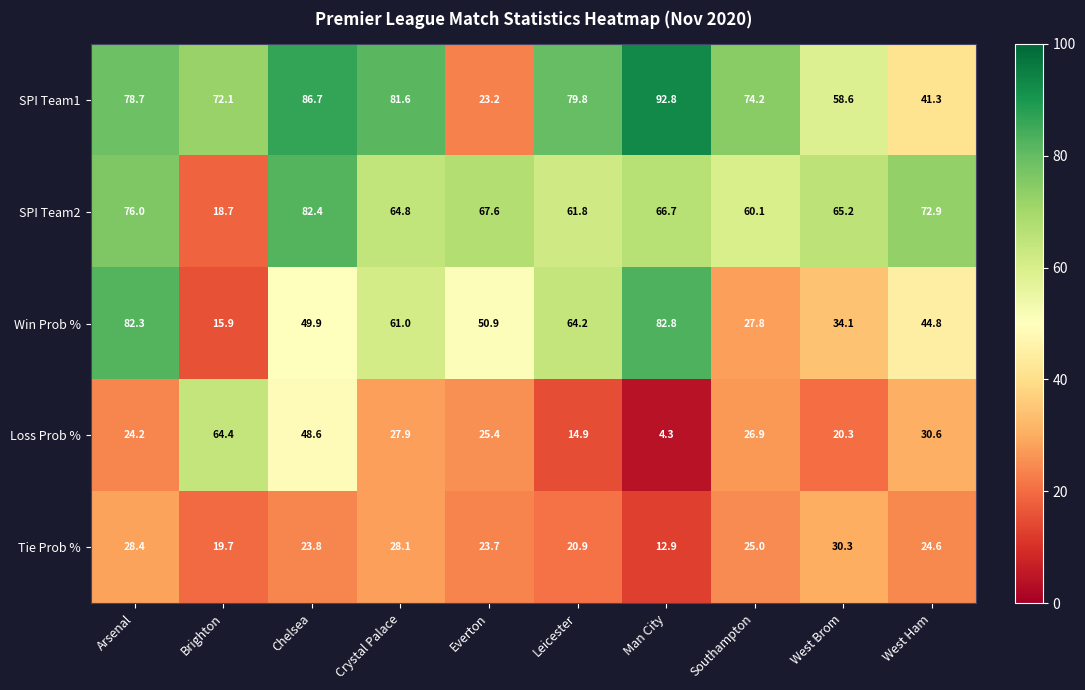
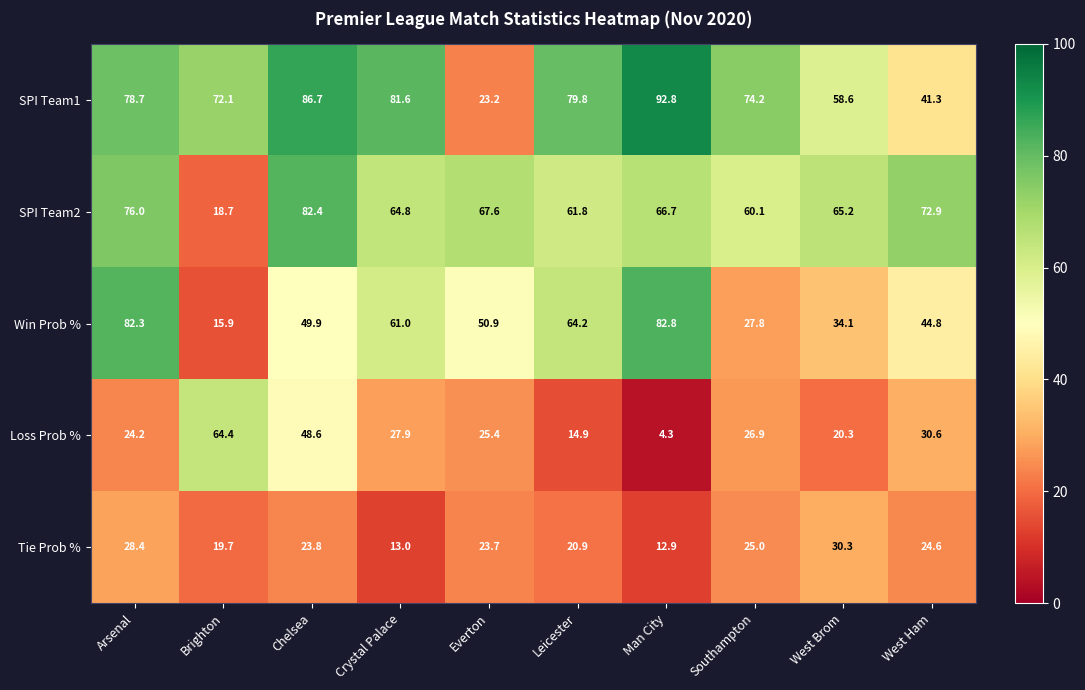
Tie Prob %, Crystal Palace: 28.1 -> 13.0
